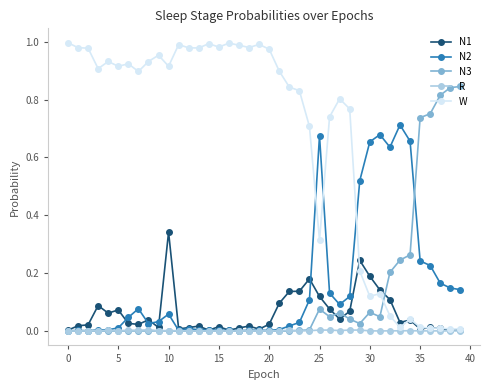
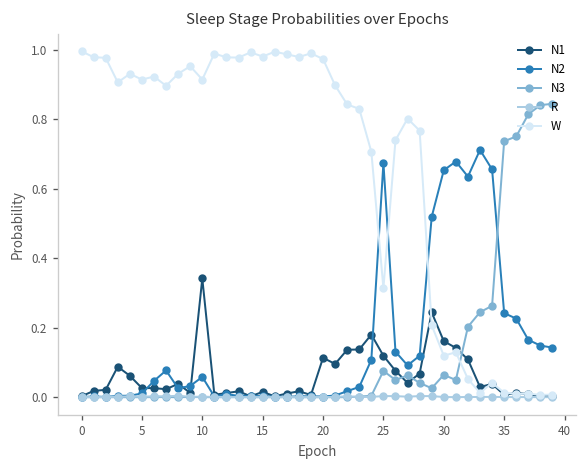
N1, 5: 0.07 -> 0.03
N1, 20: 0.02 -> 0.11
N1, 30: 0.19 -> 0.16
